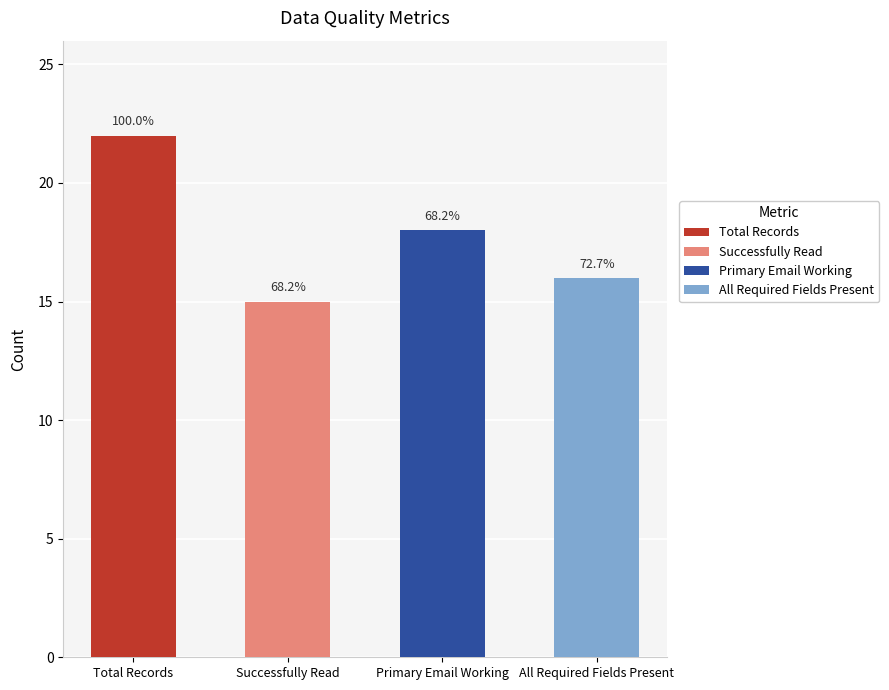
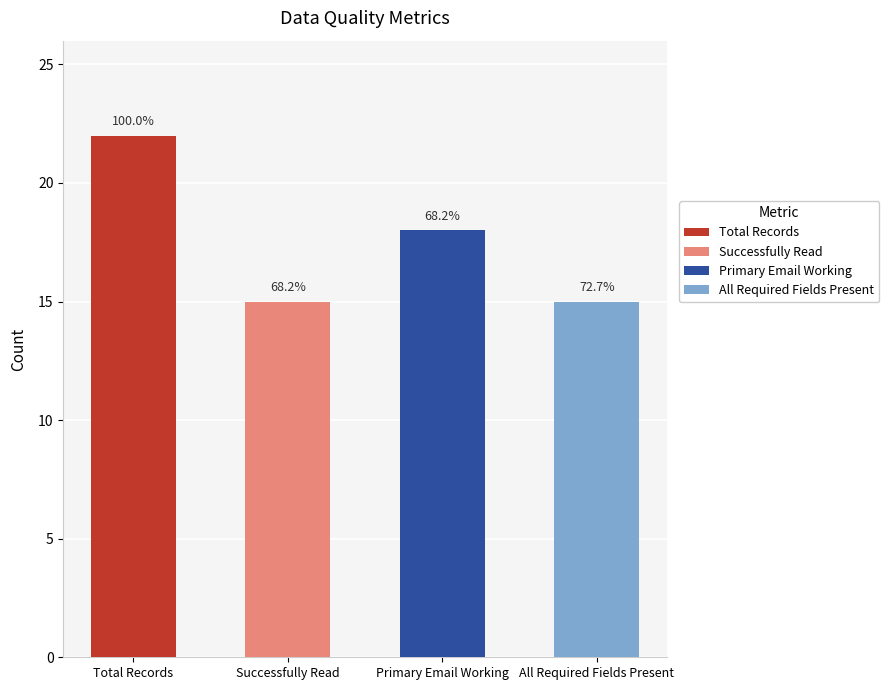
All Required Fields Present: 16 -> 15
